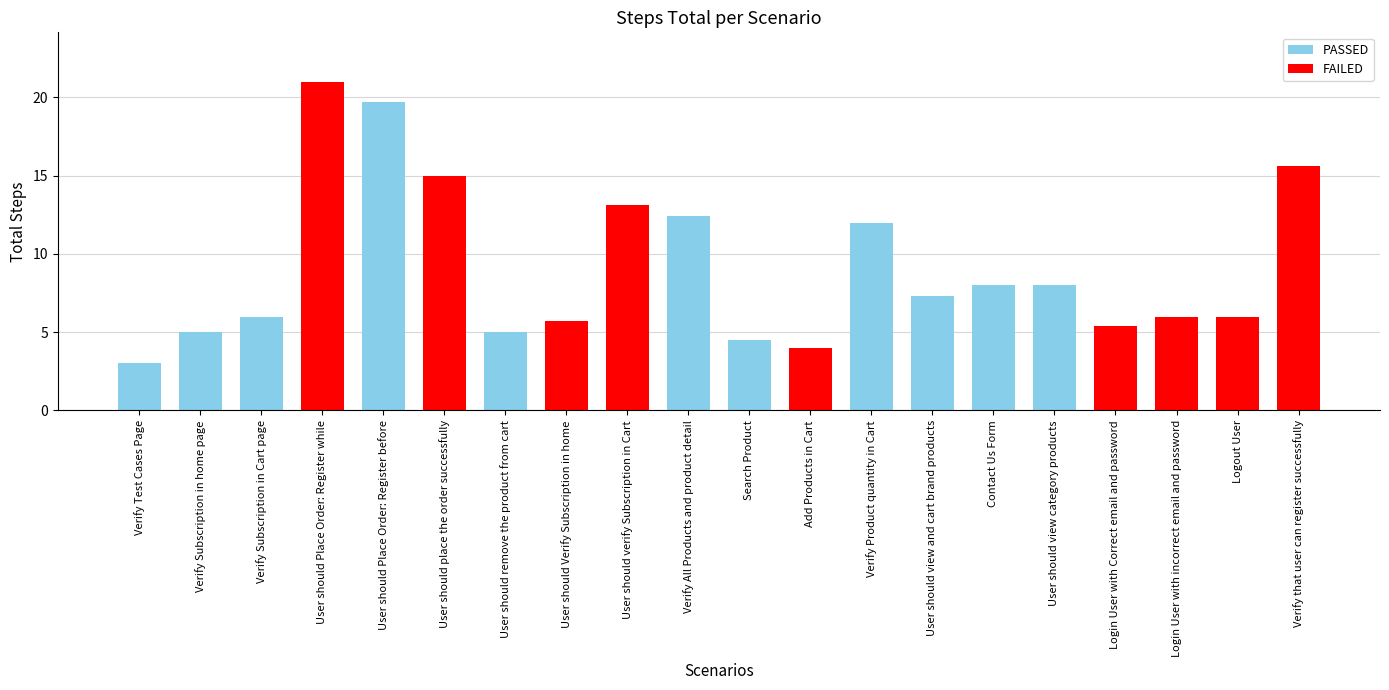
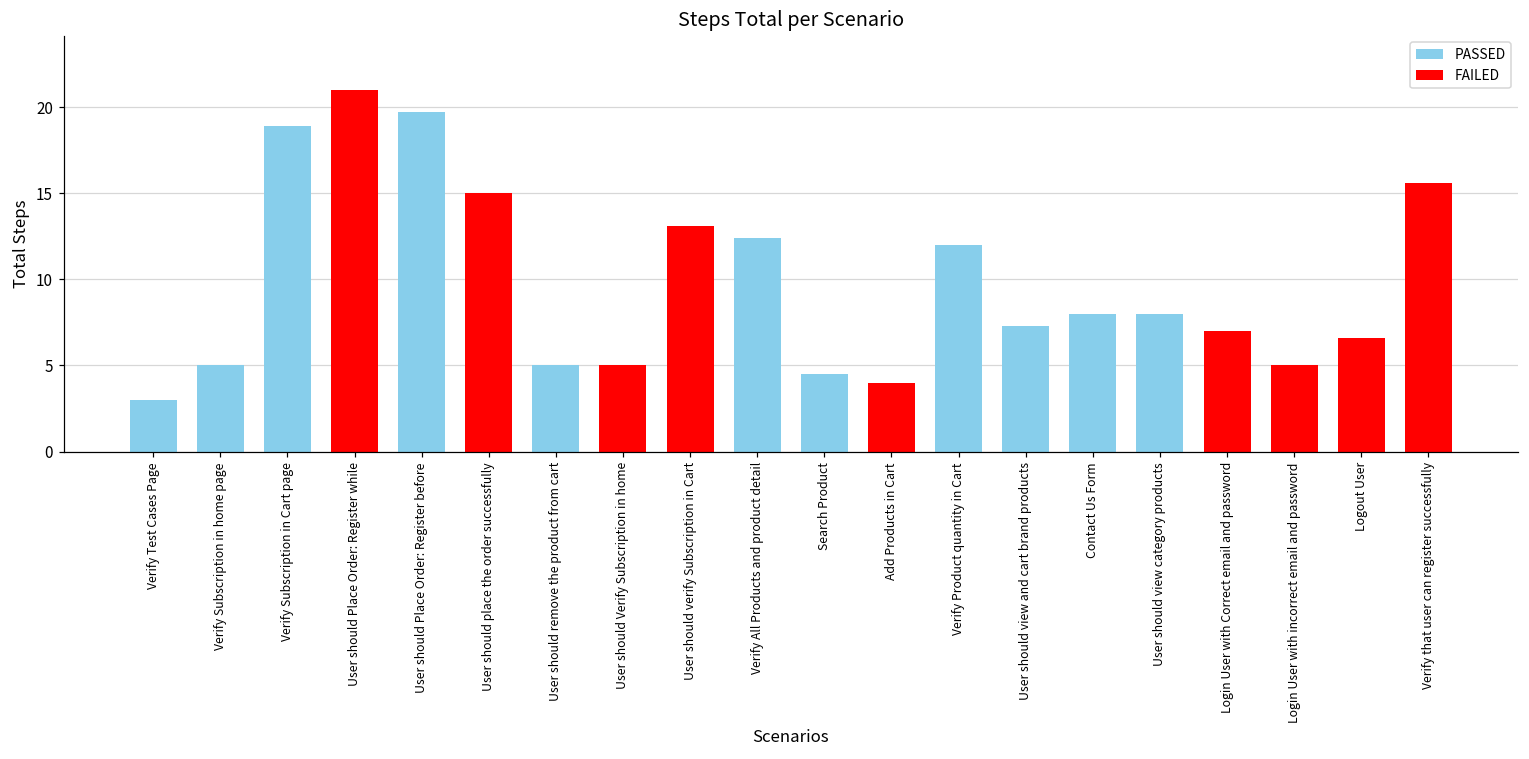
Verify Subscription in Cart page: 6.0 -> 18.9
User should Verify Subscription in home: 5.7 -> 5.0
Login User with Correct email and password: 5.4 -> 7.0
Login User with incorrect email and password: 6 -> 5
Logout User: 6.0 -> 6.6
